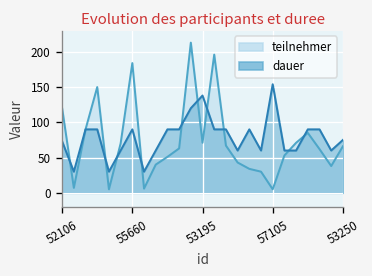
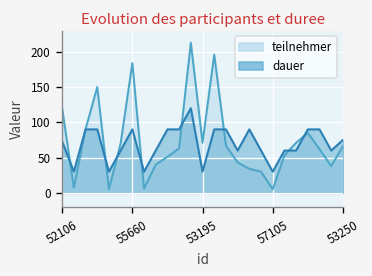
dauer, 53195: 140 -> 30
dauer, 57105: 150 -> 30
